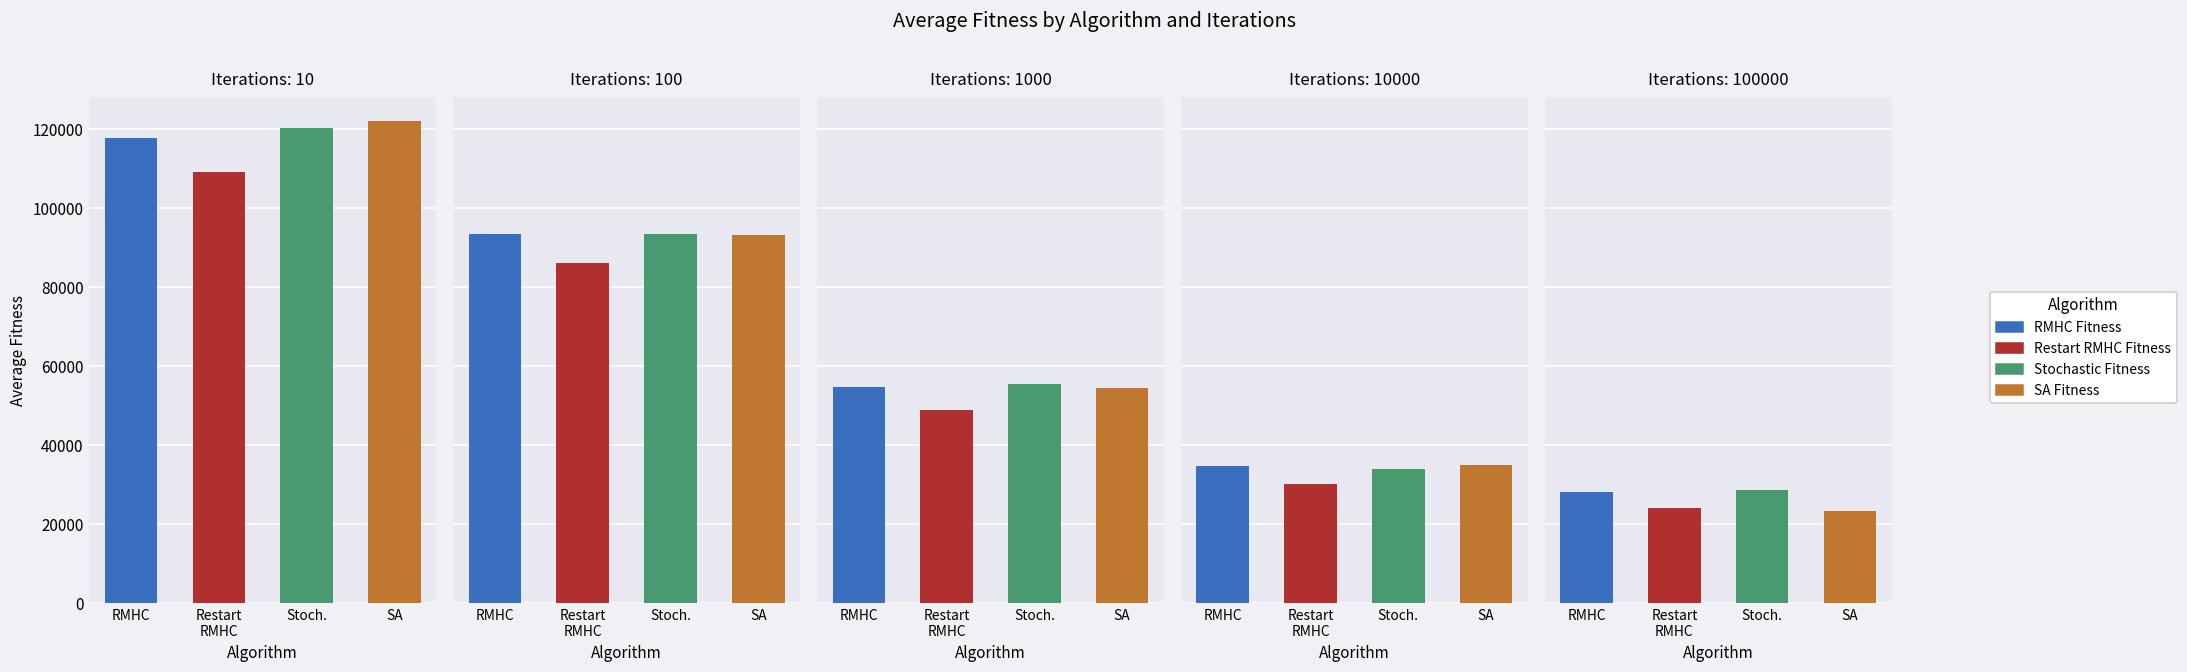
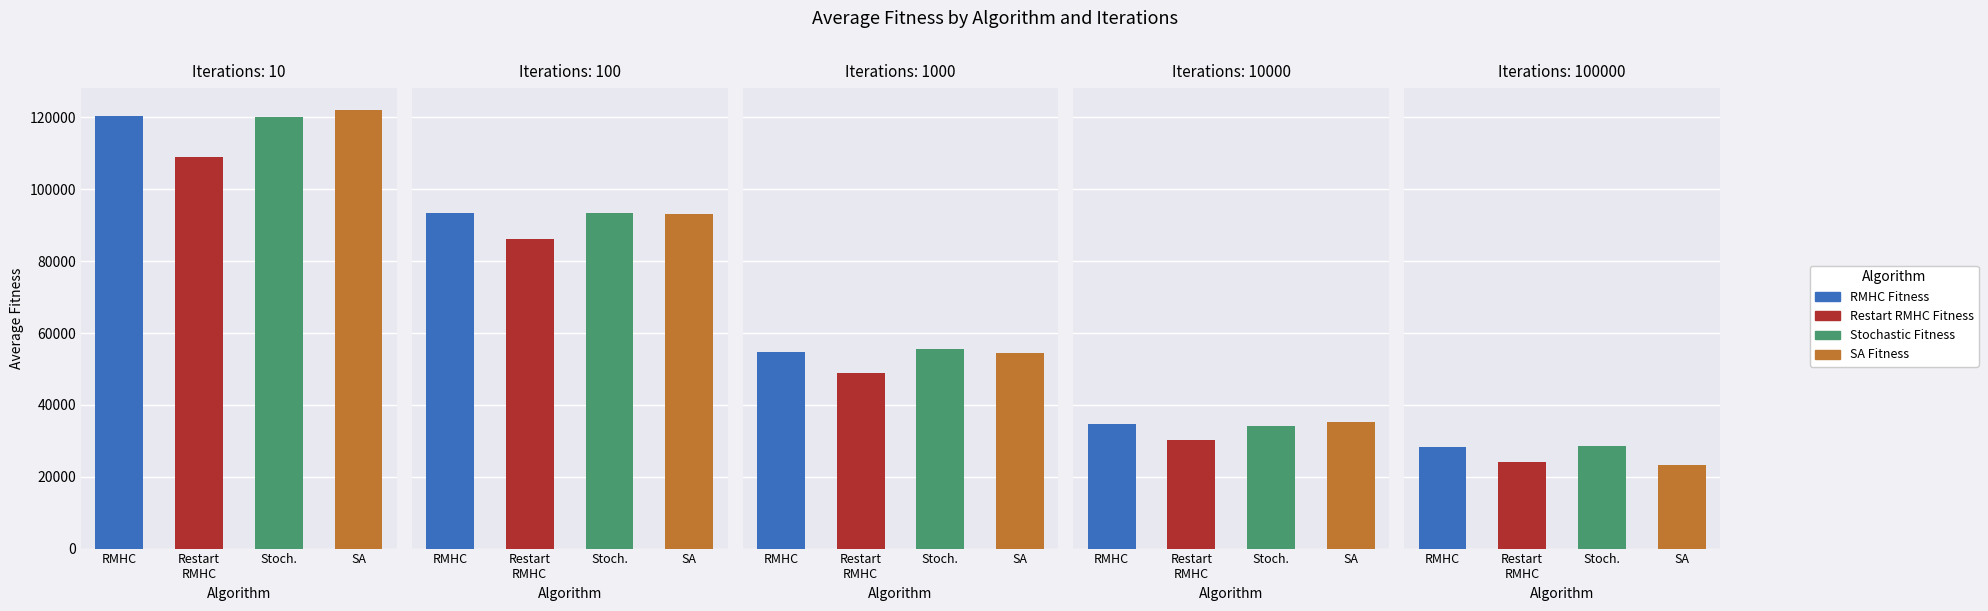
Iterations: 10, RMHC: 118000 -> 120000
